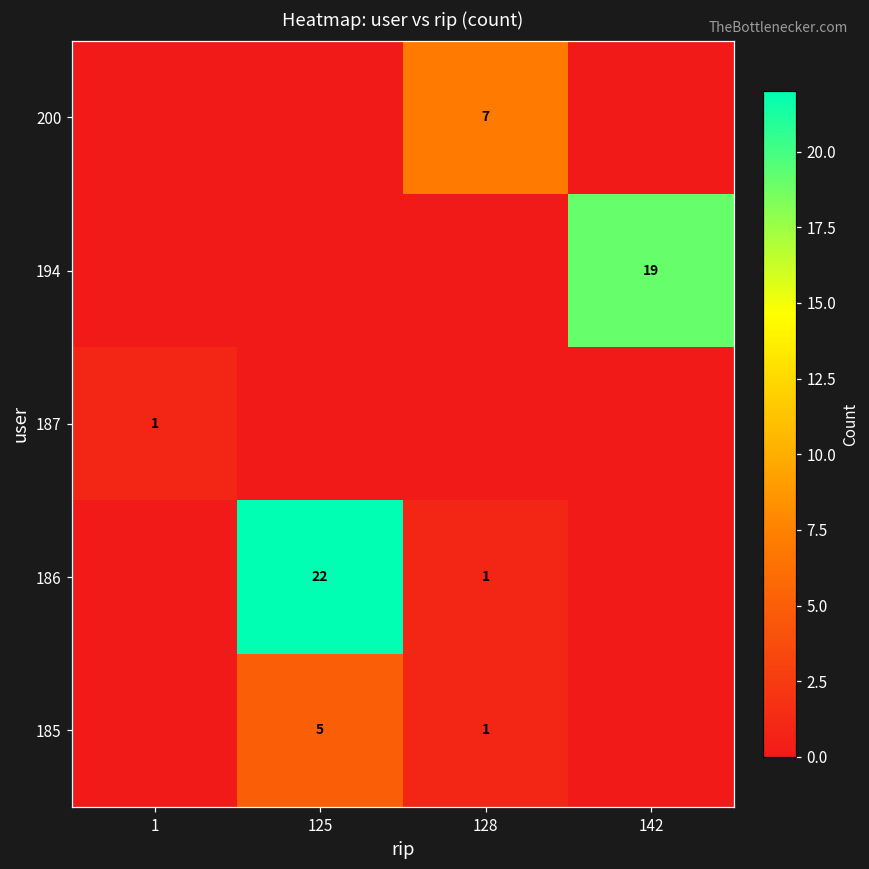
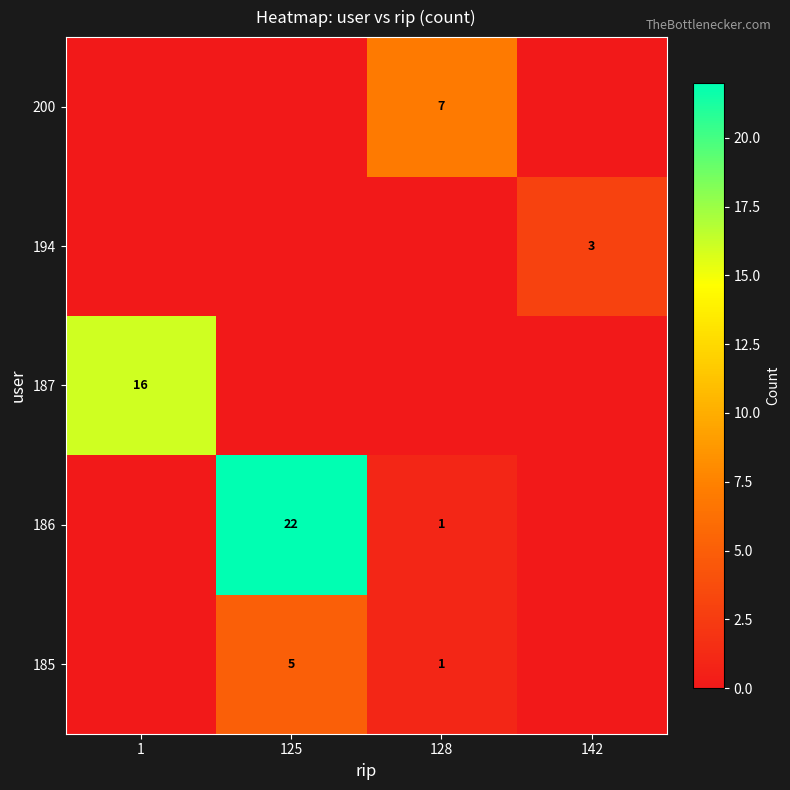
194, 142: 19 -> 3
187, 1: 1 -> 16
